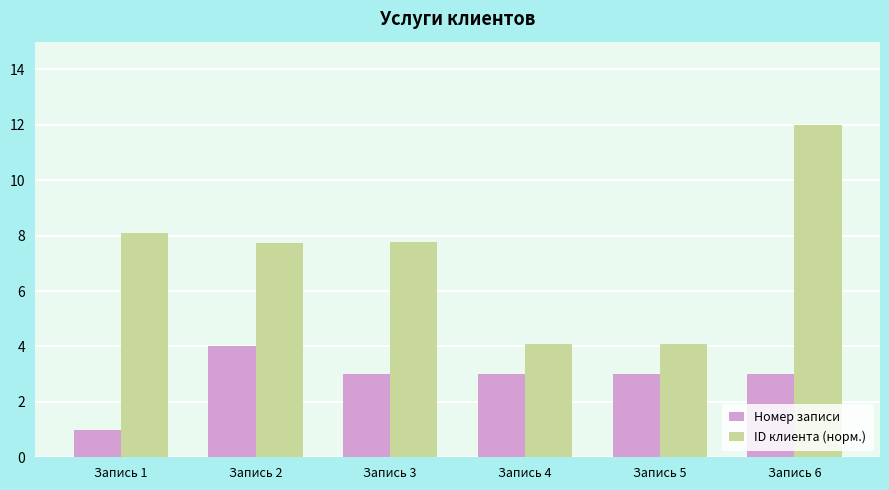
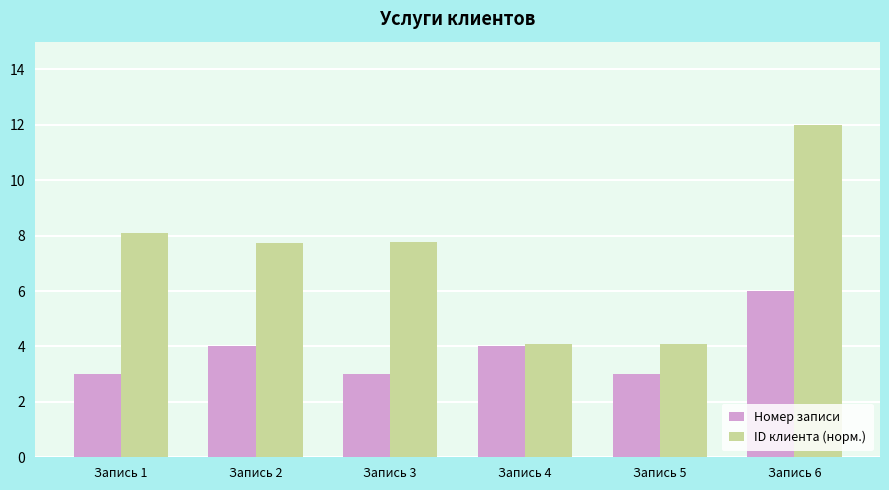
Номер записи, Запись 1: 1 -> 3
Номер записи, Запись 4: 3 -> 4
Номер записи, Запись 6: 3 -> 6
